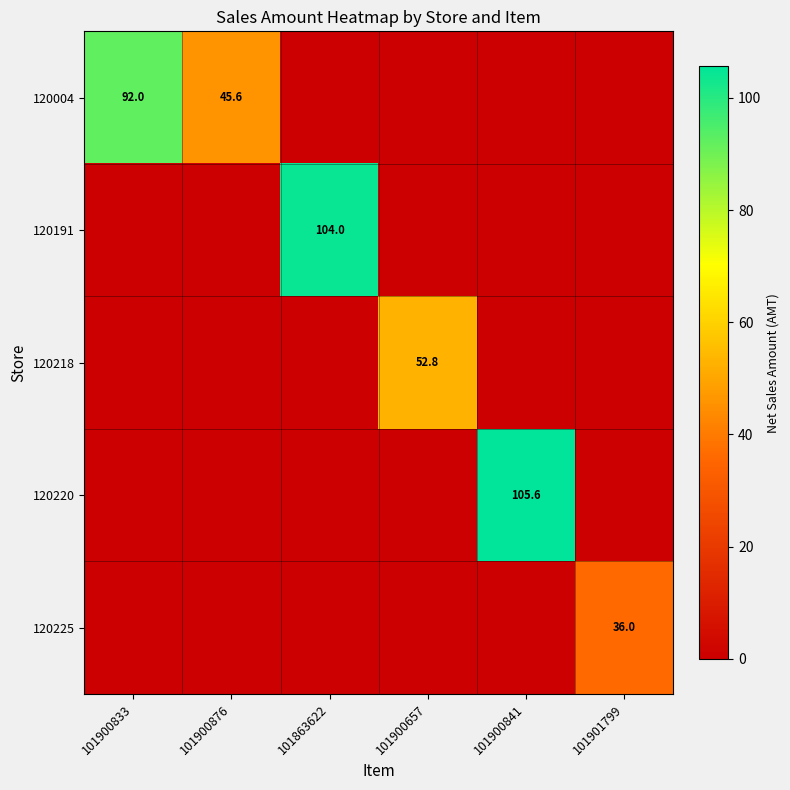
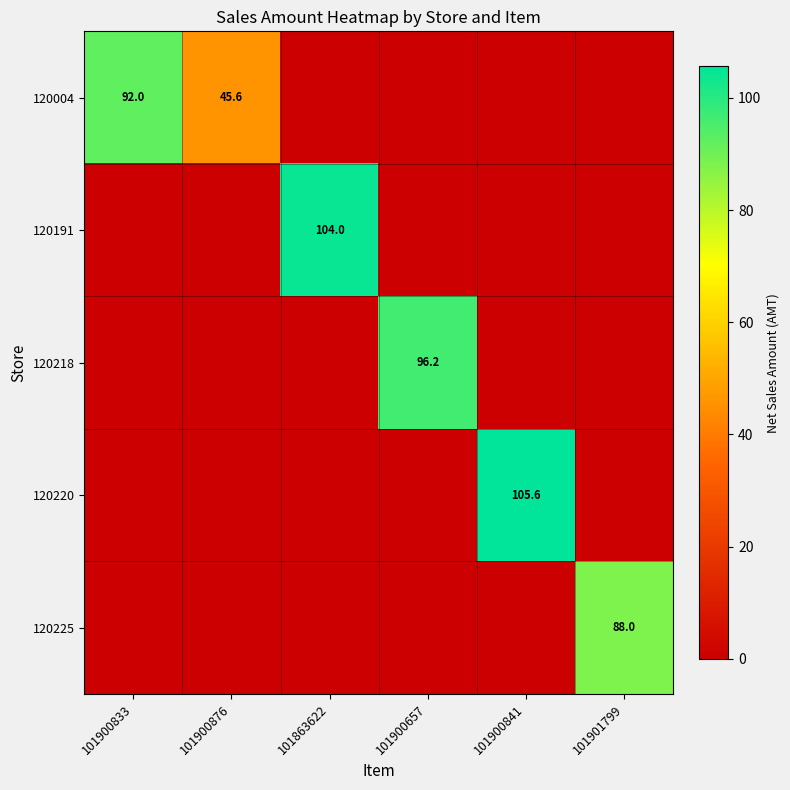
120218, 101900657: 52.8 -> 96.2
120225, 101901799: 36.0 -> 88.0
